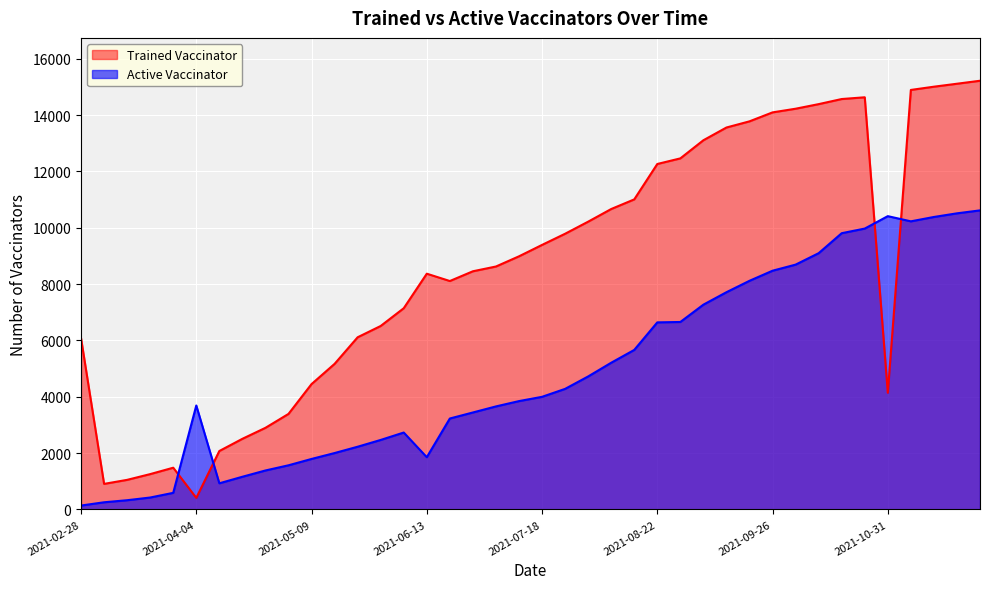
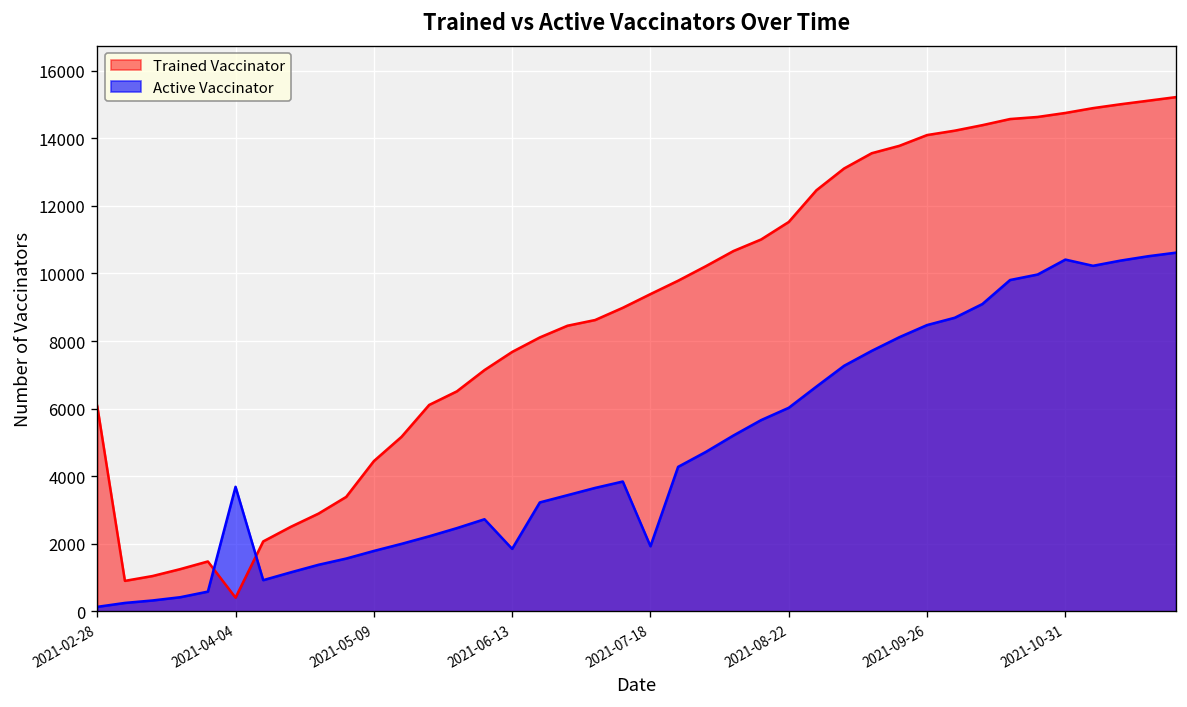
Trained Vaccinator, 2021-06-13: 8400 -> 7700
Active Vaccinator, 2021-07-18: 4000 -> 1900
Trained Vaccinator, 2021-08-22: 12300 -> 11500
Active Vaccinator, 2021-08-22: 6600 -> 6000
Trained Vaccinator, 2021-10-31: 4100 -> 14700
